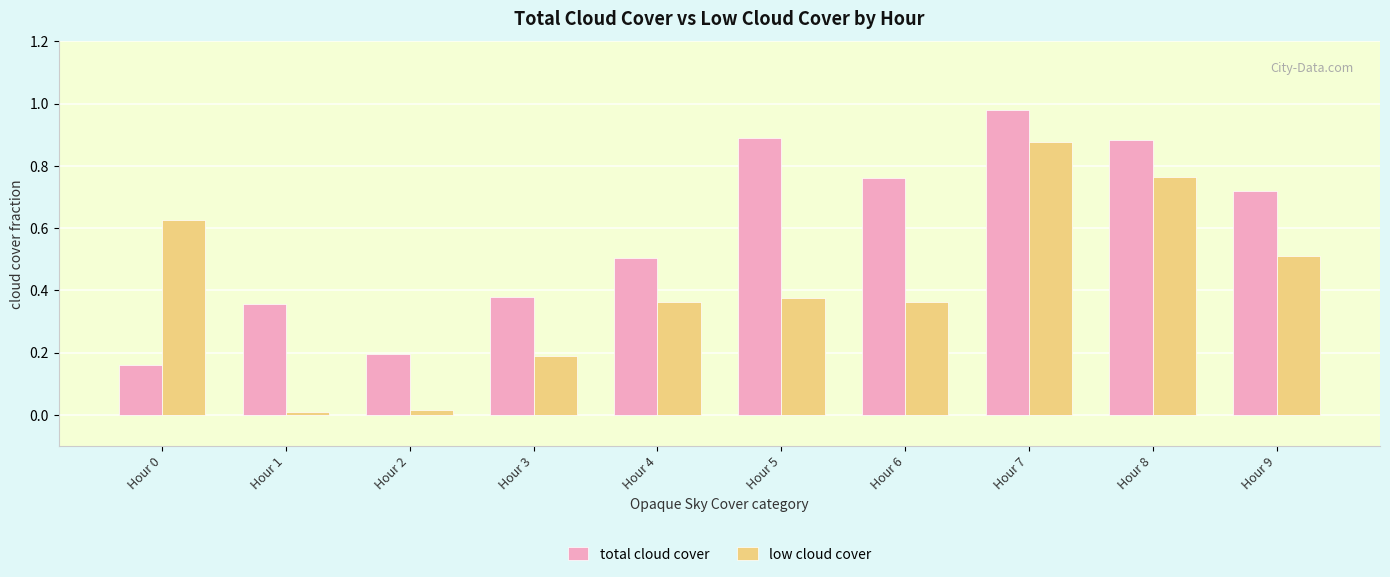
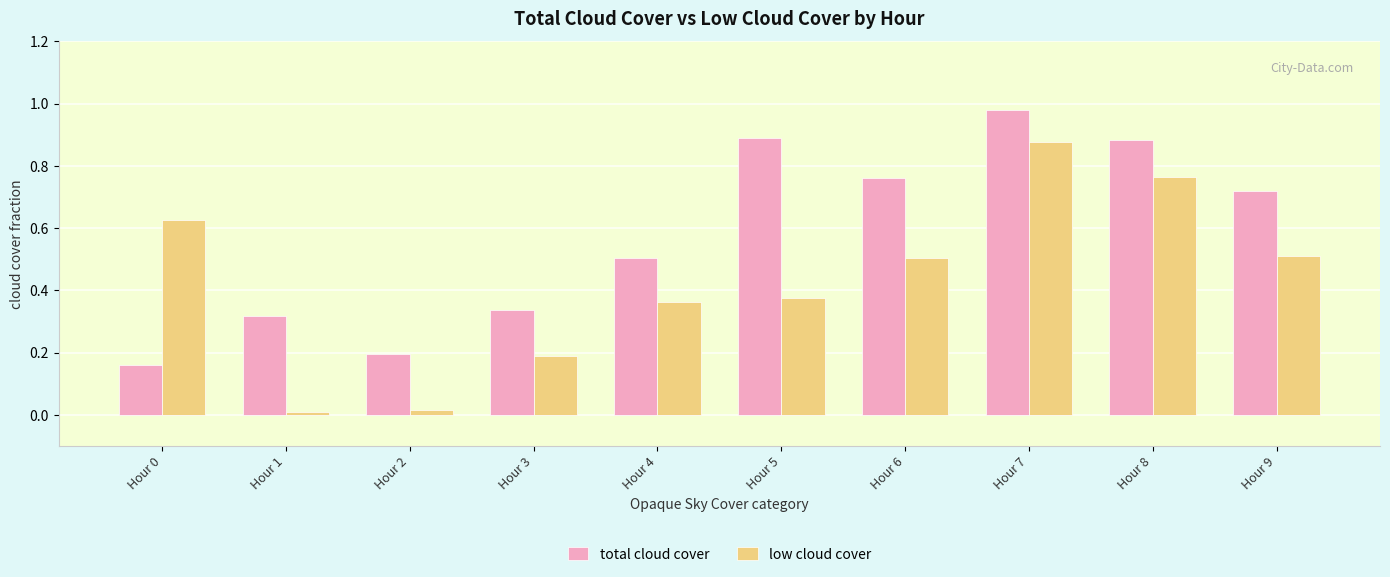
total cloud cover, Hour 1: 0.36 -> 0.32
total cloud cover, Hour 3: 0.38 -> 0.34
low cloud cover, Hour 6: 0.36 -> 0.50
